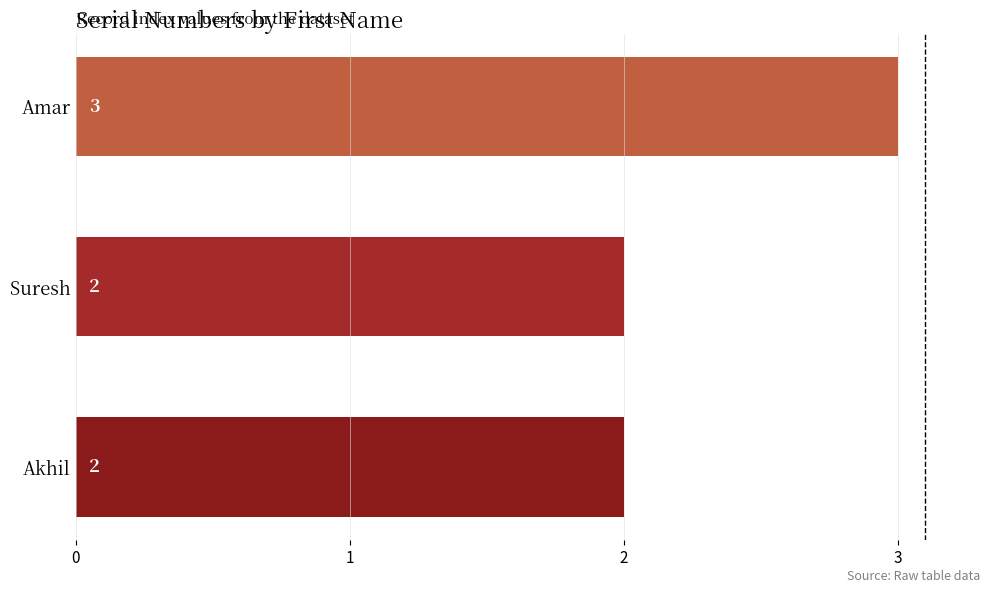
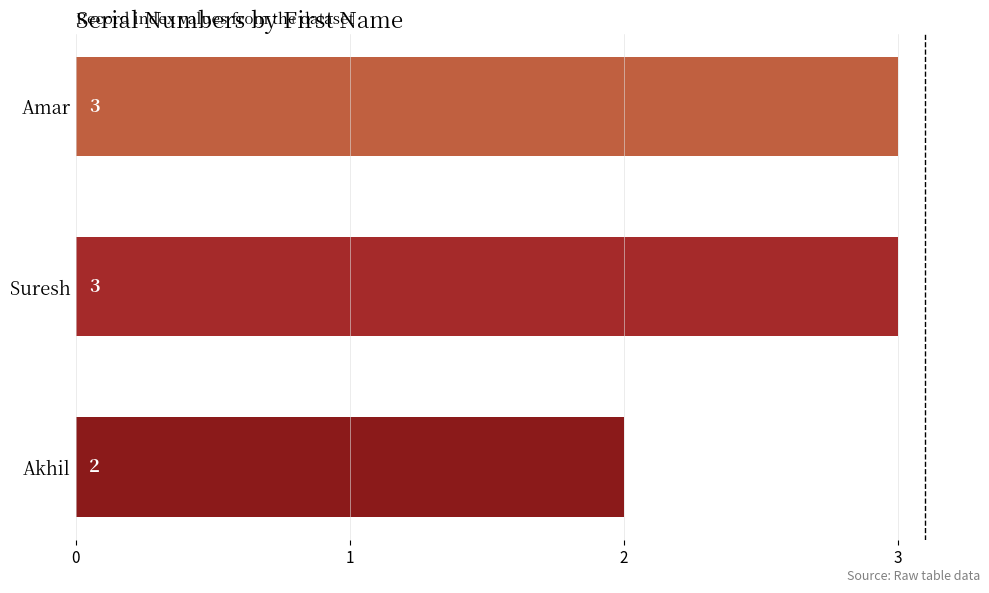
Suresh: 2 -> 3
